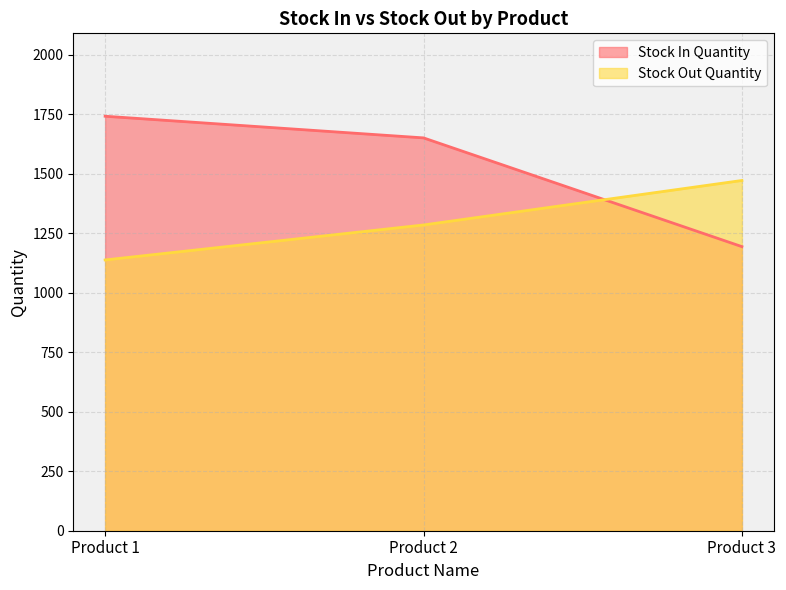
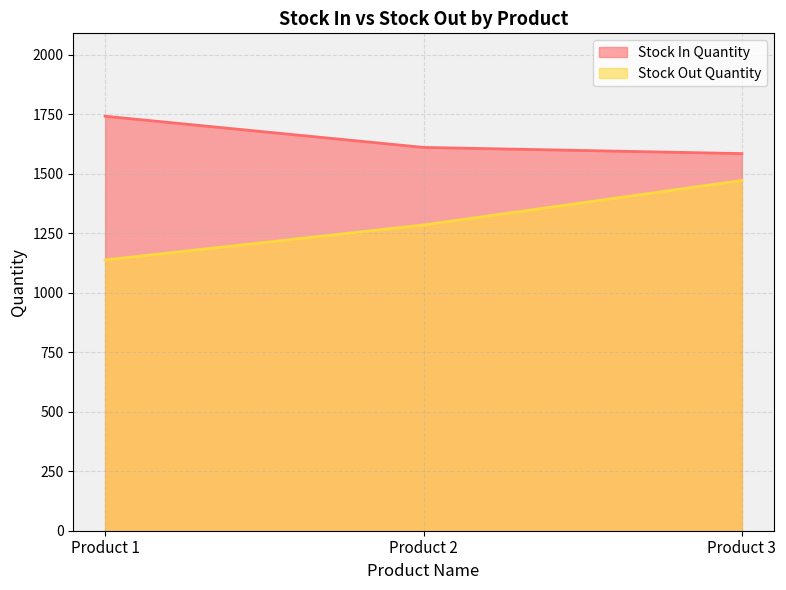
Stock In Quantity, Product 2: 1650 -> 1610
Stock In Quantity, Product 3: 1190 -> 1590
